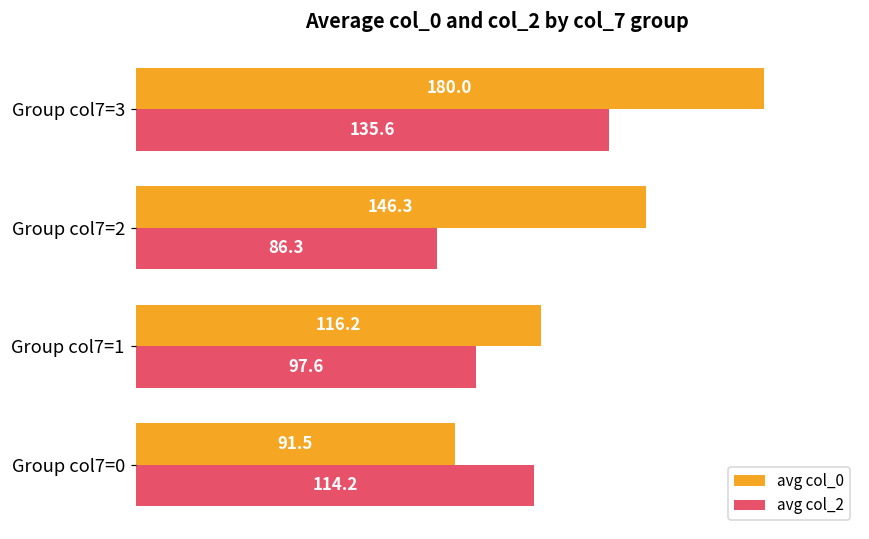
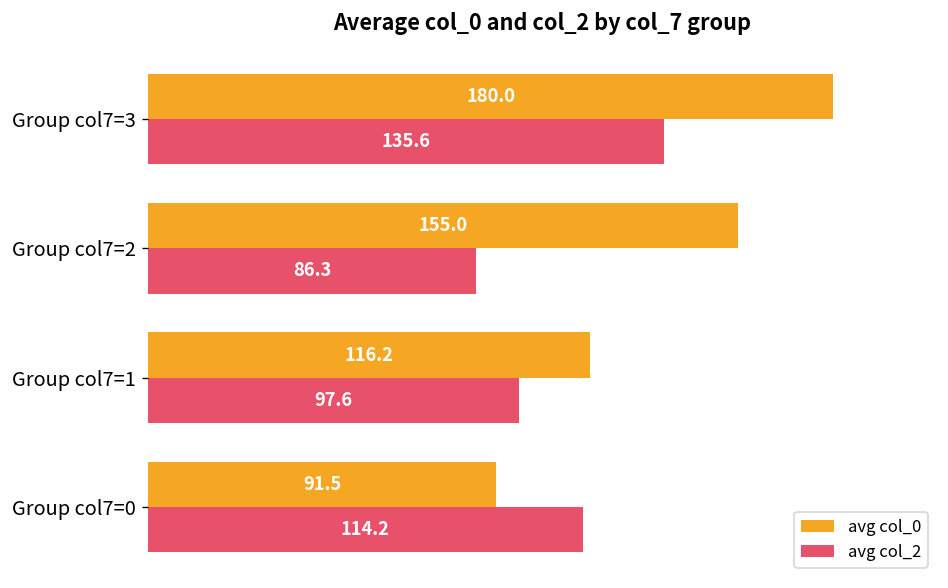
avg col_0, Group col7=2: 146.3 -> 155.0
